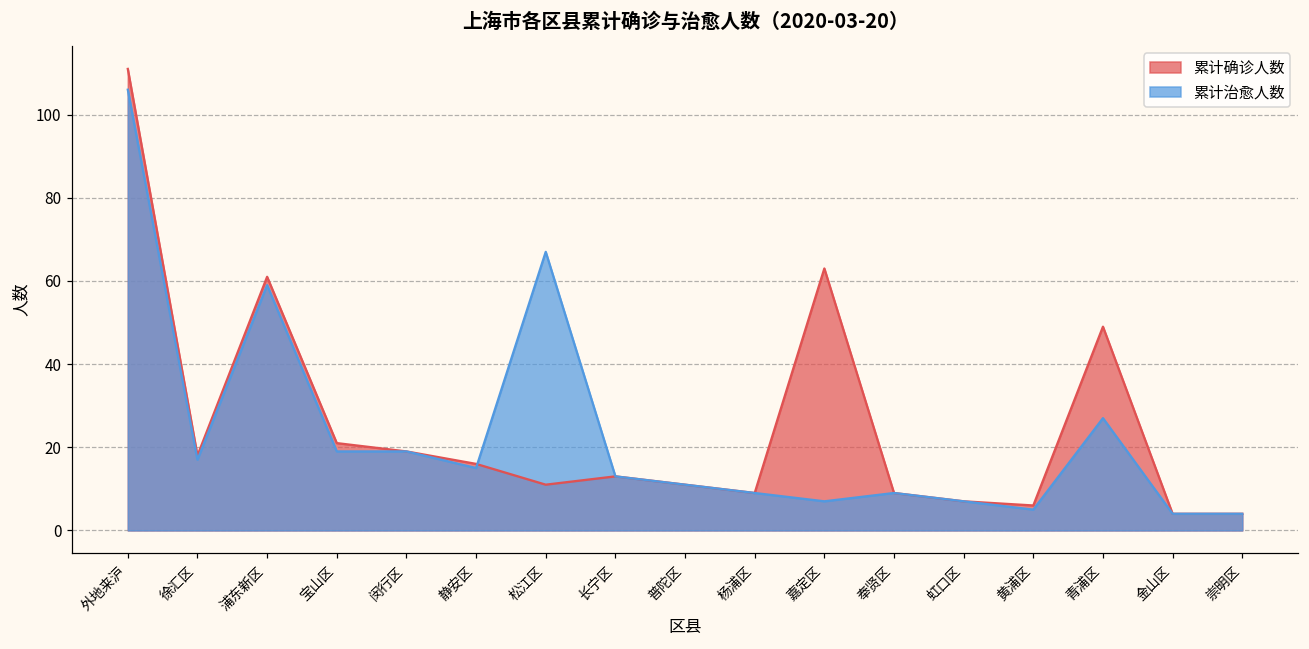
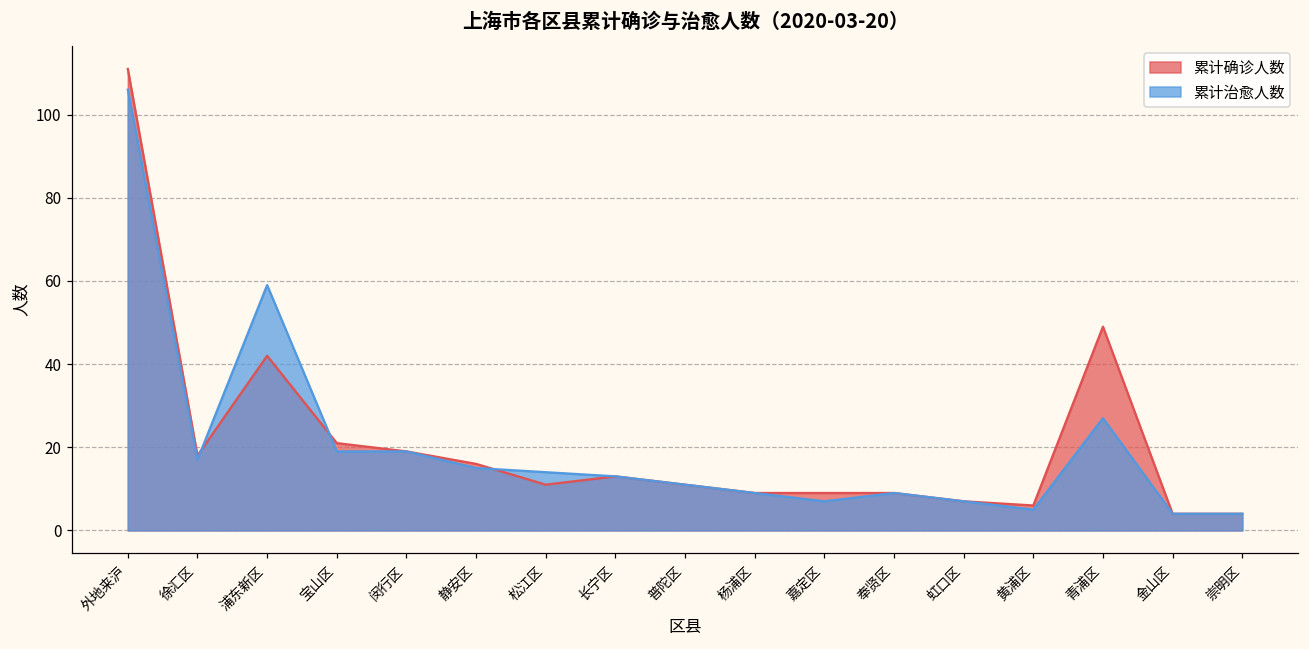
累计确诊人数, 浦东新区: 61 -> 42
累计治愈人数, 松江区: 67 -> 14
累计确诊人数, 嘉定区: 63 -> 9
